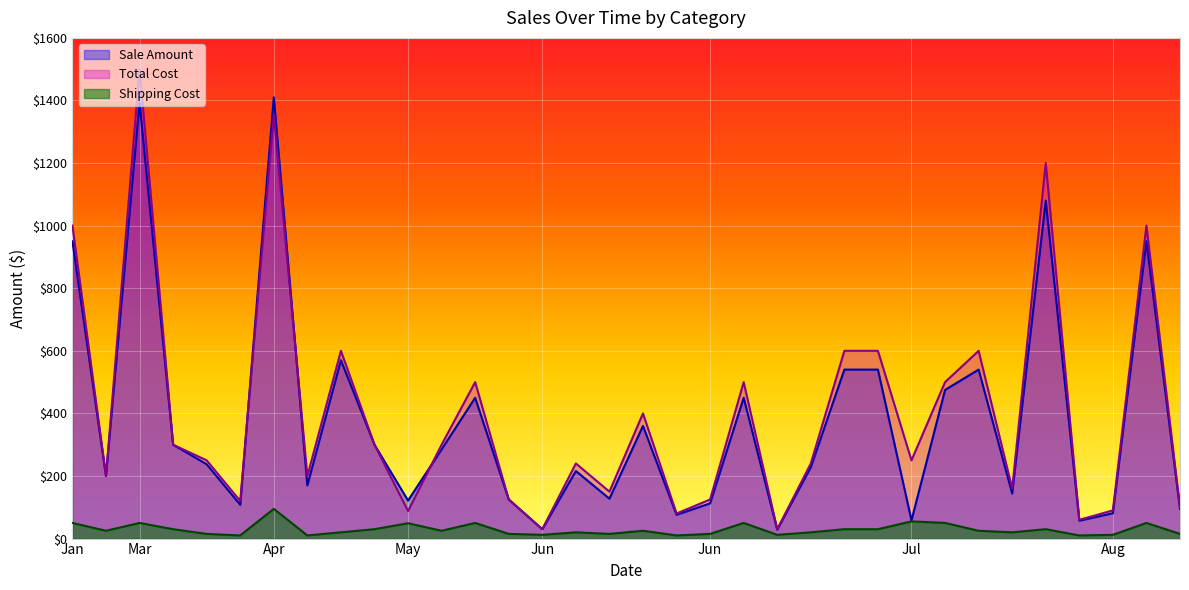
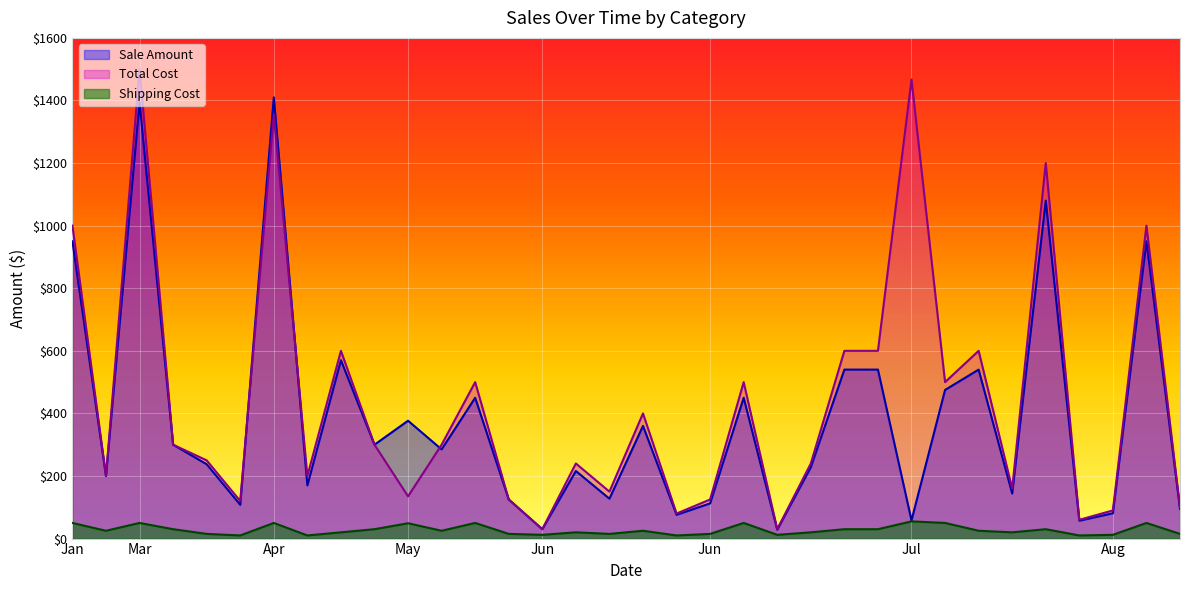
Shipping Cost, Apr: $100 -> $50
Sale Amount, May: $120 -> $380
Total Cost, May: $90 -> $140
Total Cost, Jul: $250 -> $1470
